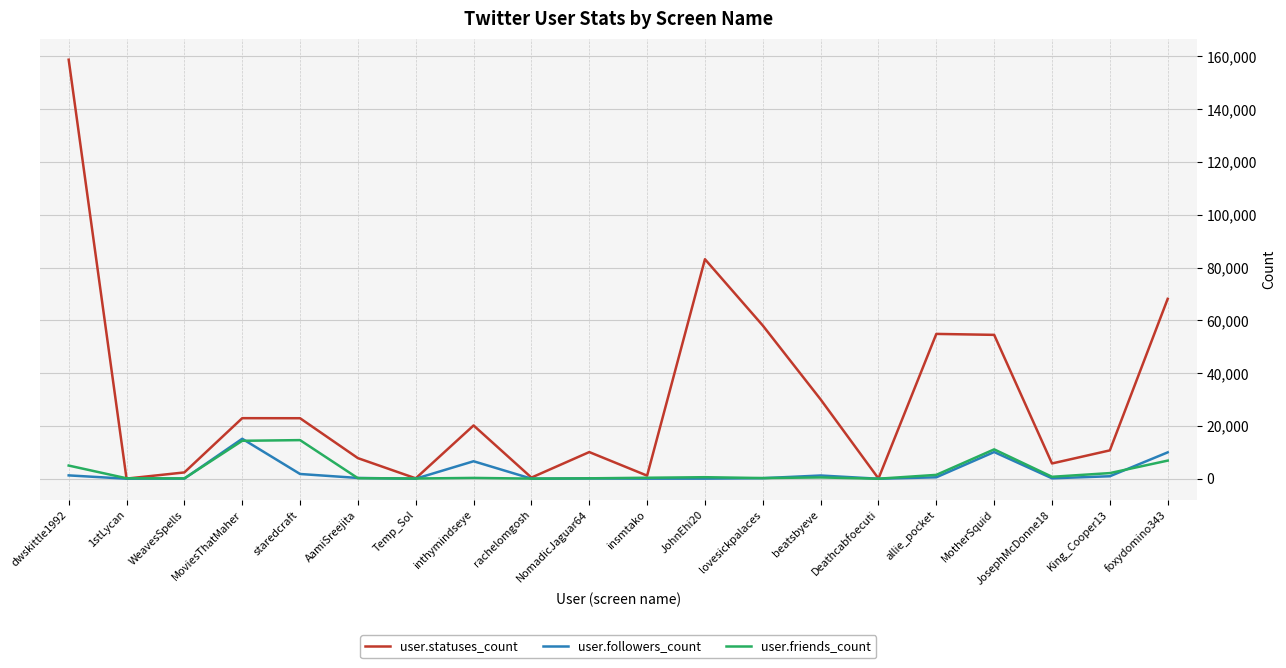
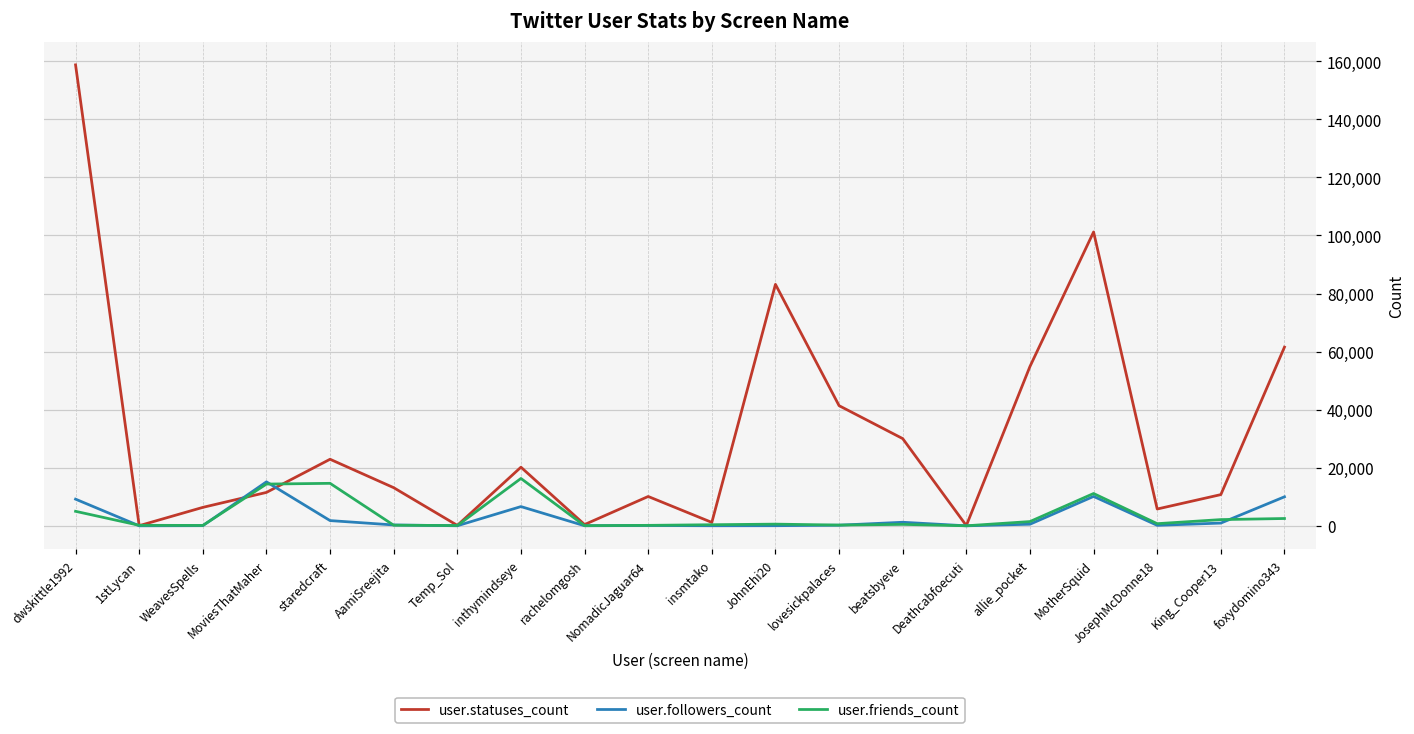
user.followers_count, dwskittle1992: 1,000 -> 9,000
user.statuses_count, WeavesSpells: 2,000 -> 6,000
user.statuses_count, MoviesThatMaher: 23,000 -> 12,000
user.statuses_count, AamiSreejita: 8,000 -> 13,000
user.friends_count, inthymindseye: 0 -> 16,000
user.statuses_count, lovesickpalaces: 58,000 -> 41,000
user.statuses_count, MotherSquid: 55,000 -> 101,000
user.statuses_count, foxydomino343: 68,000 -> 62,000
user.friends_count, foxydomino343: 7,000 -> 3,000
